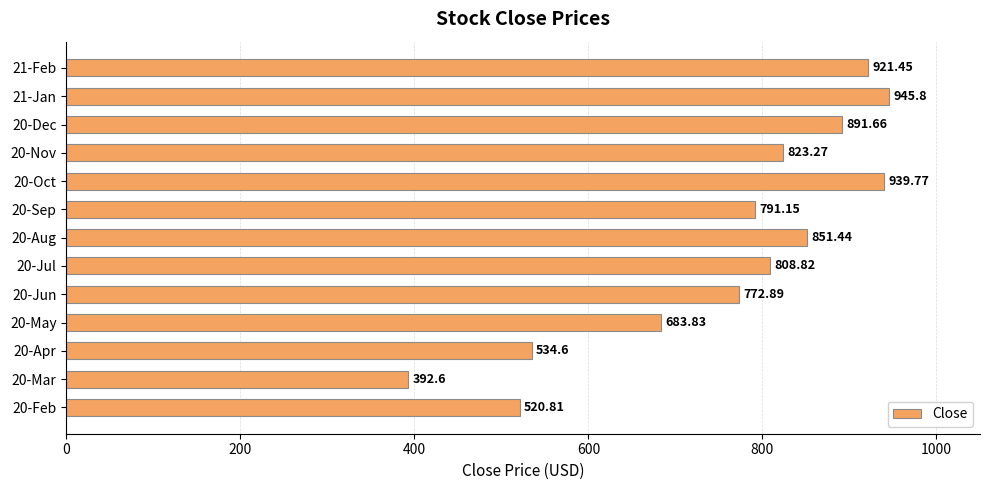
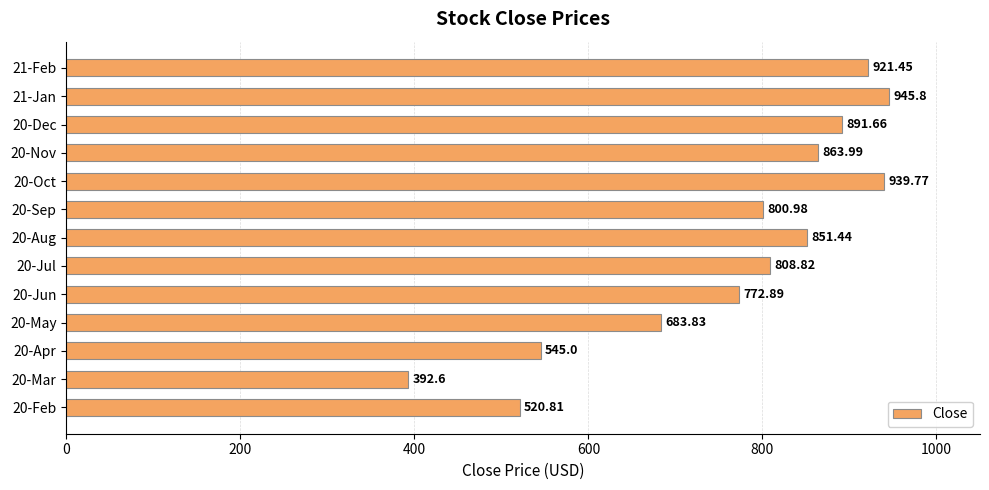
20-Nov: 823.27 -> 863.99
20-Sep: 791.15 -> 800.98
20-Apr: 534.6 -> 545.0
